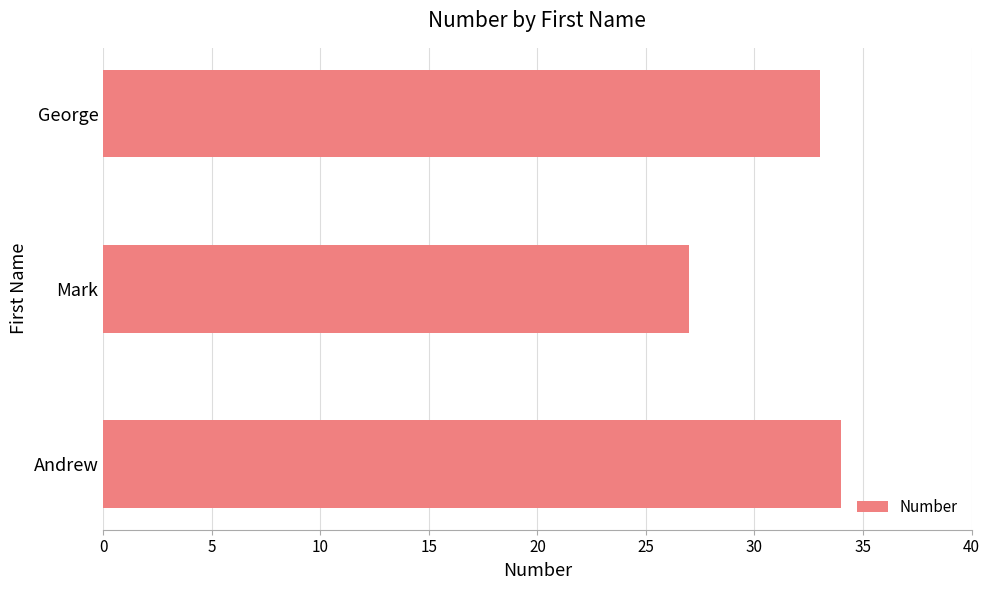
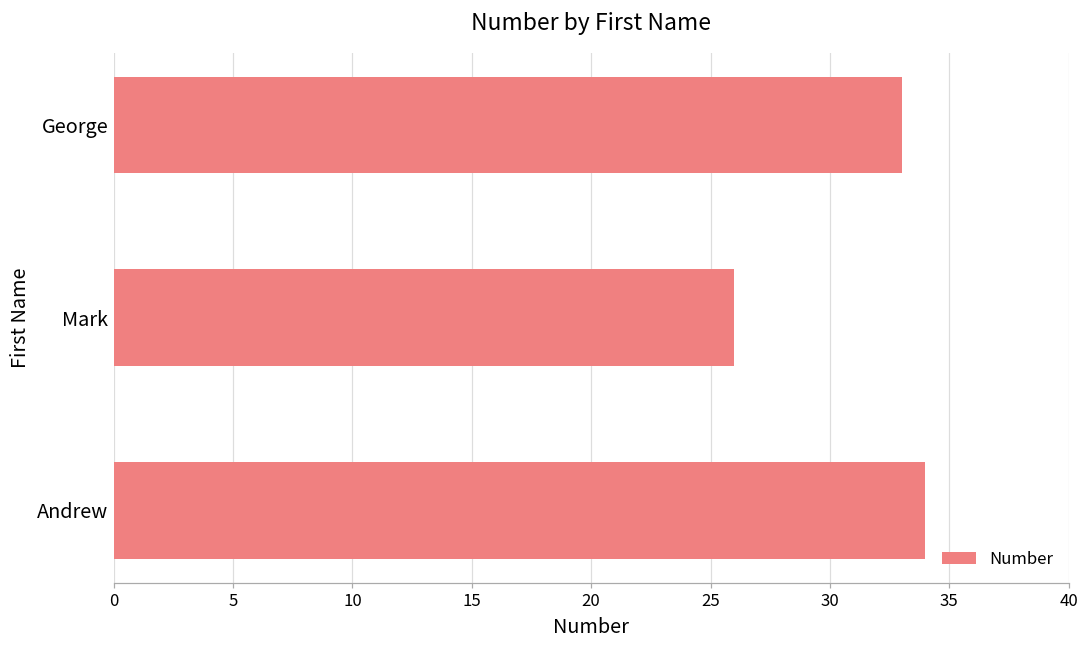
Mark: 27 -> 26
